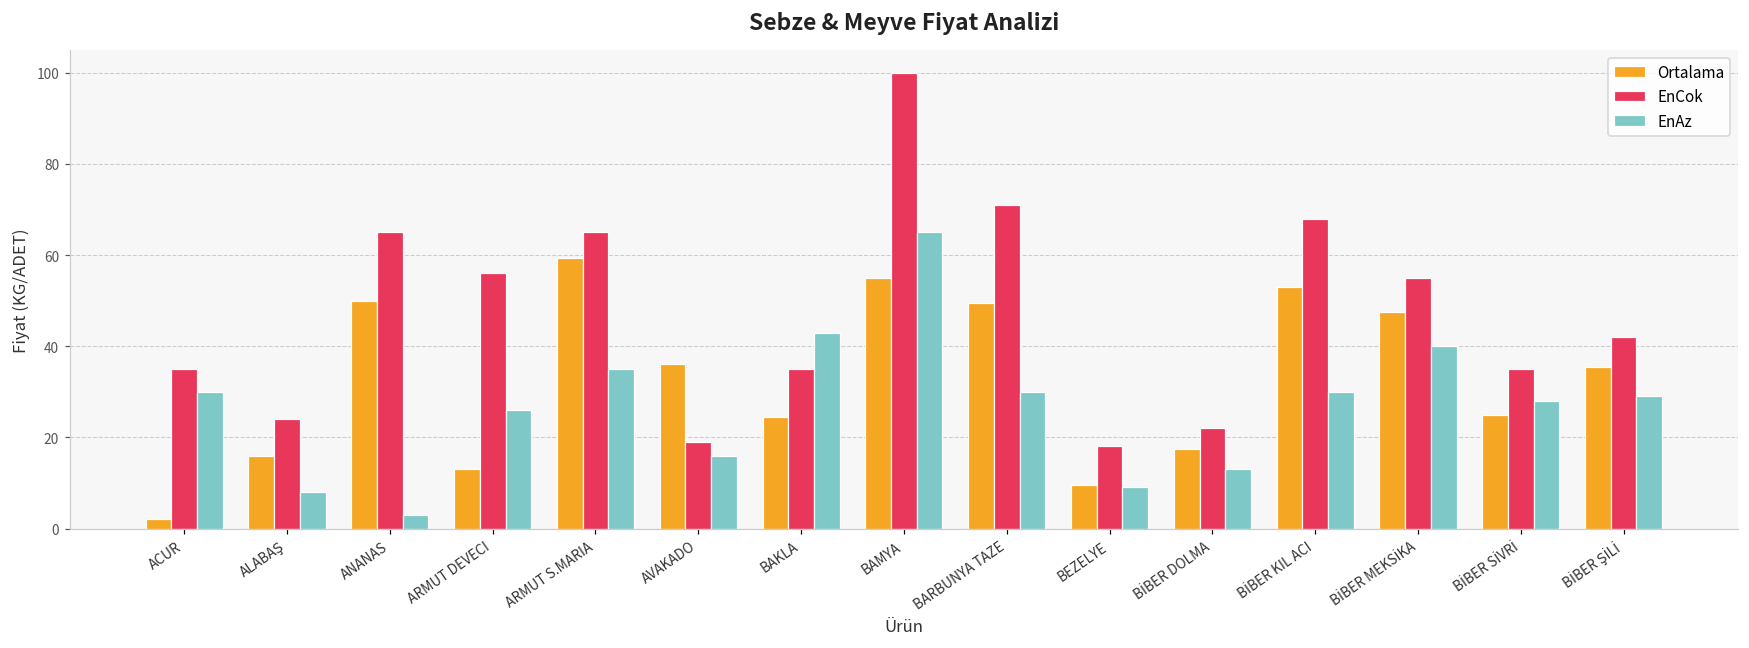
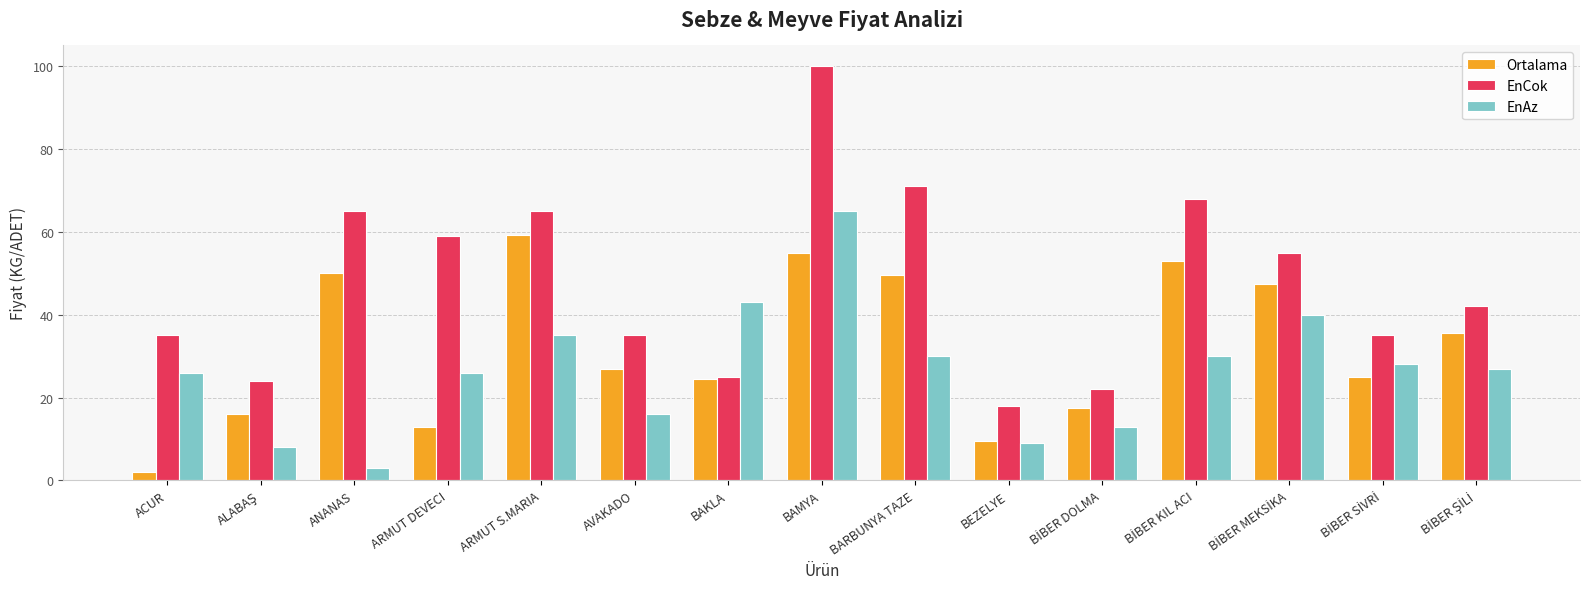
EnAz, ACUR: 30 -> 26
EnCok, ARMUT DEVECI: 56 -> 59
Ortalama, AVAKADO: 36 -> 27
EnCok, AVAKADO: 19 -> 35
EnCok, BAKLA: 35 -> 25
EnAz, BİBER ŞİLİ: 29 -> 27
